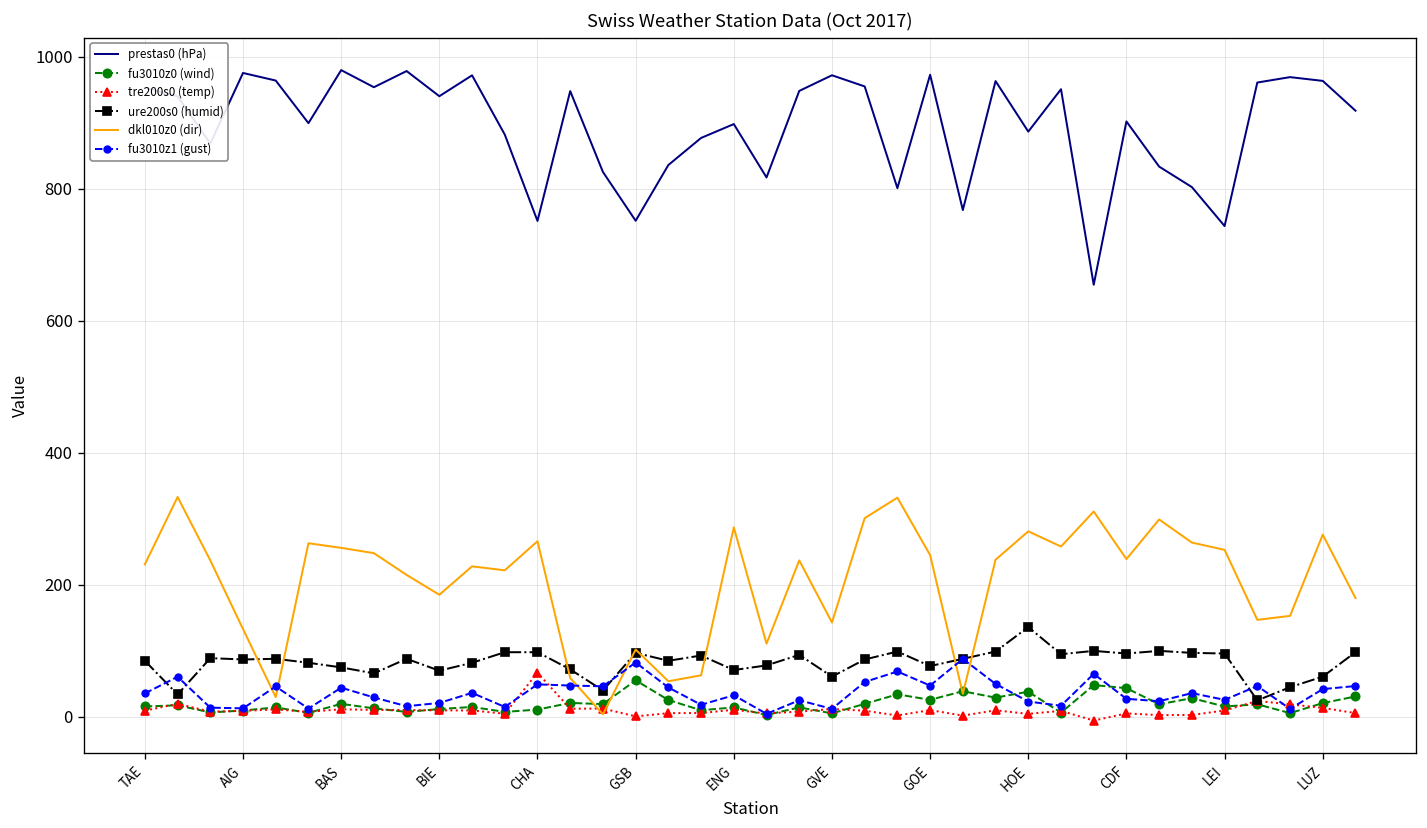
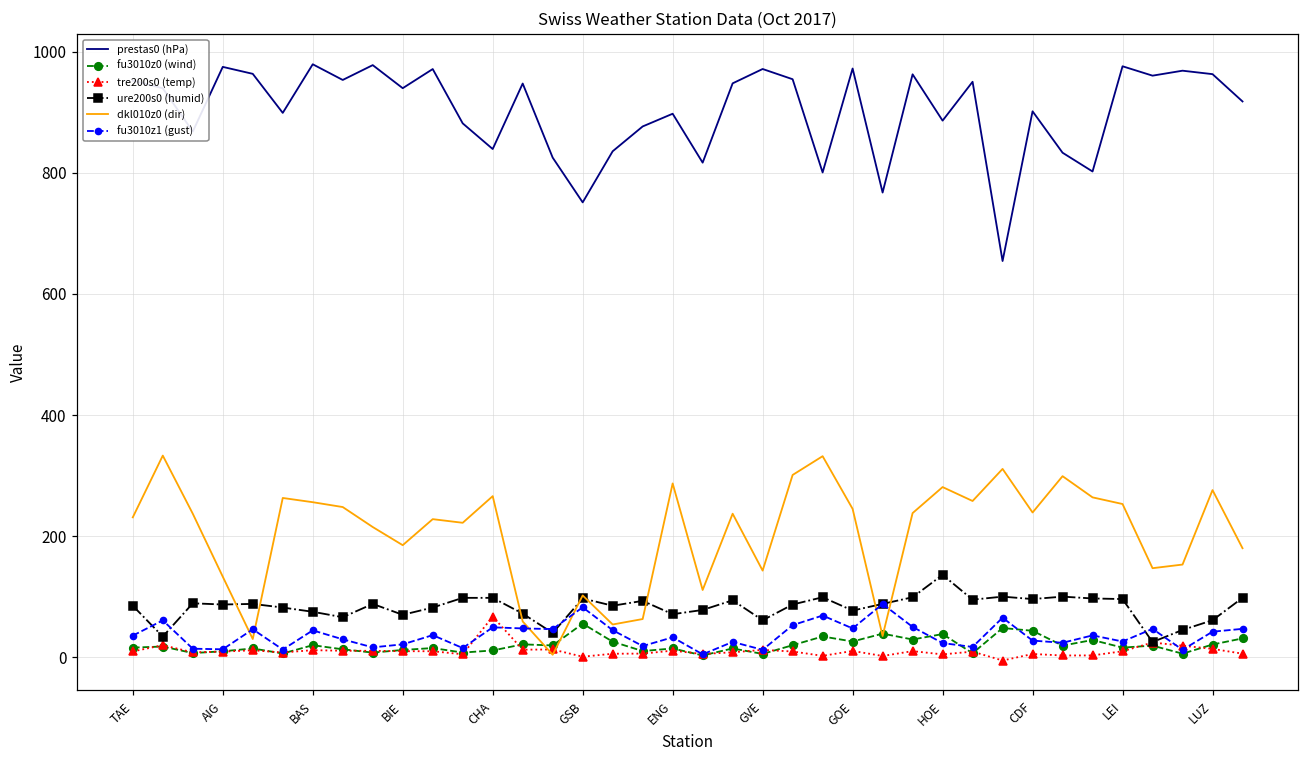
prestas0 (hPa), CHA: 750 -> 840
prestas0 (hPa), LEI: 740 -> 980
